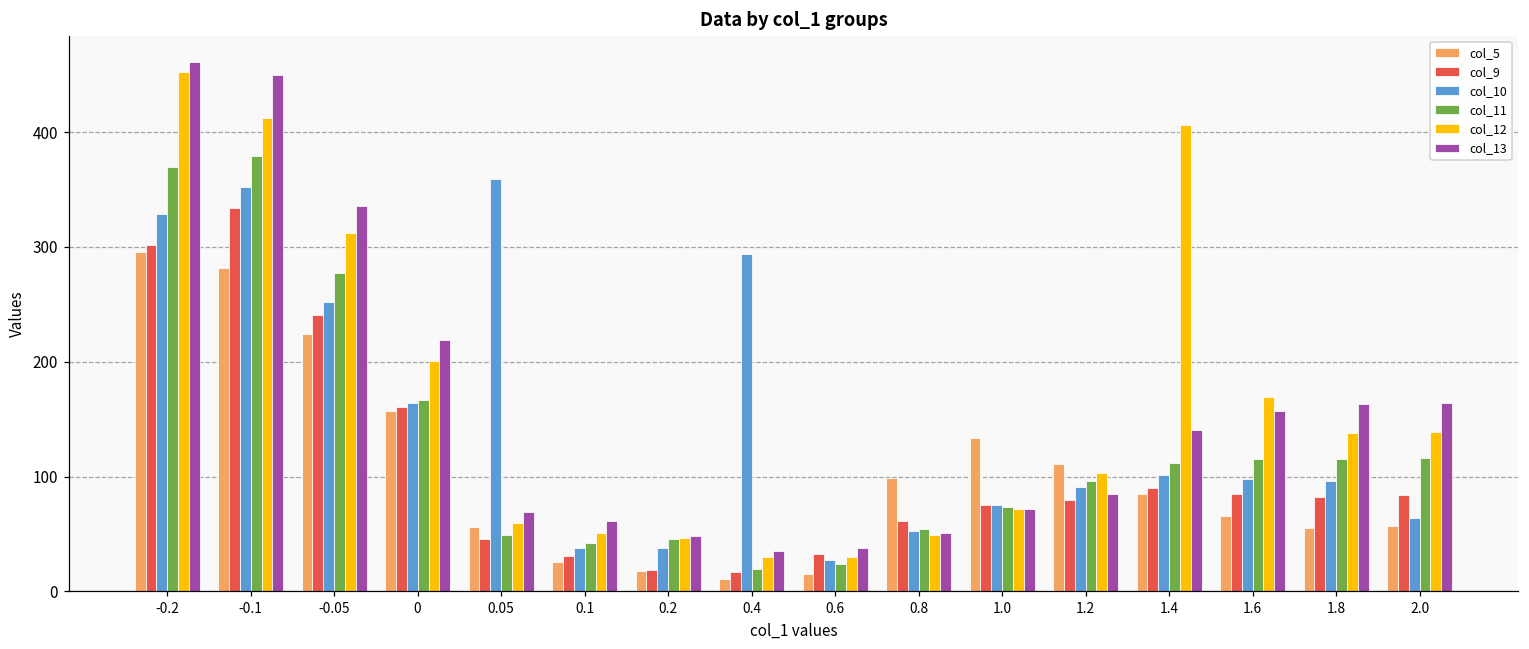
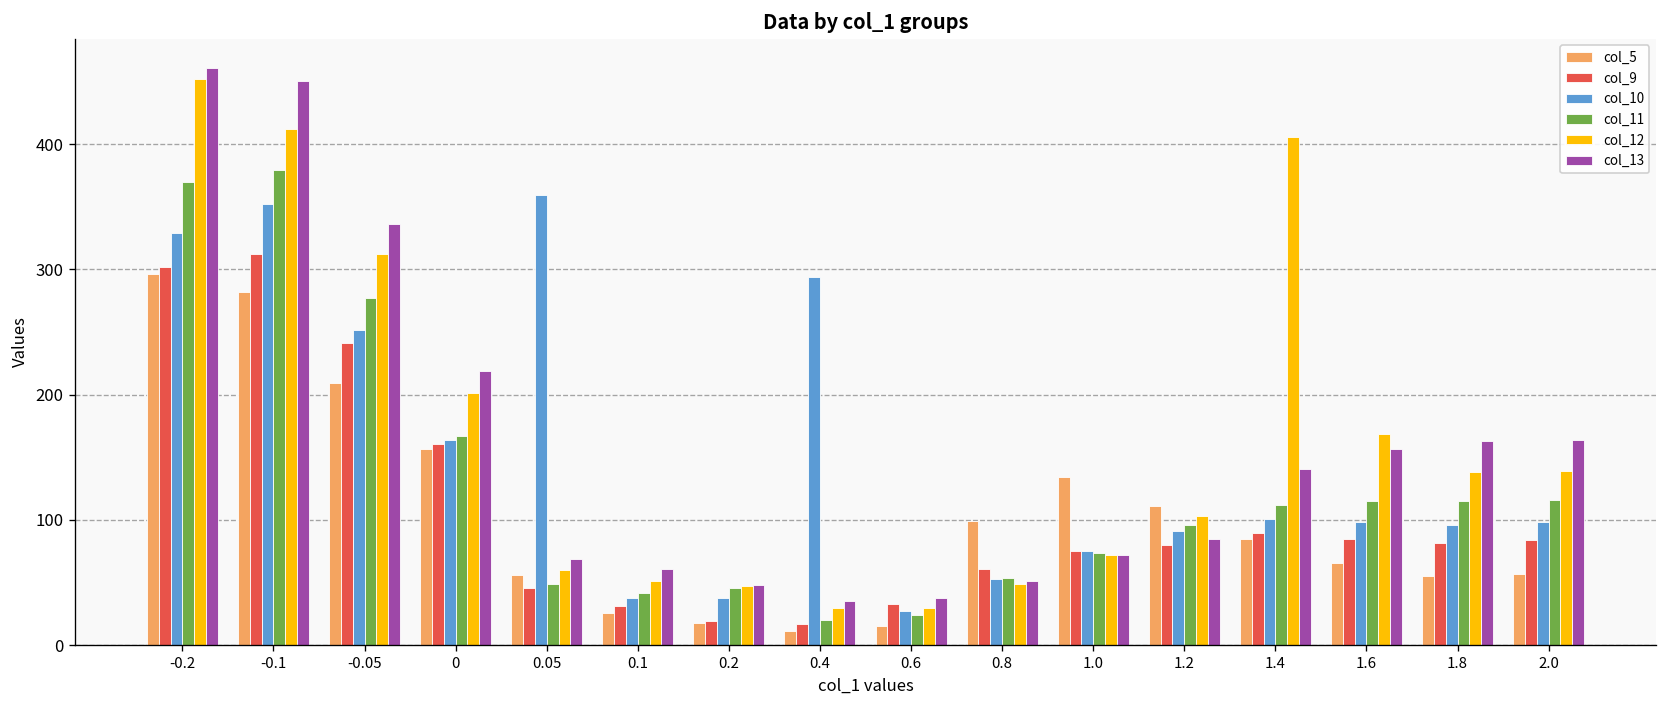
col_9, -0.1: 334 -> 312
col_5, -0.05: 224 -> 209
col_10, 2.0: 64 -> 98
